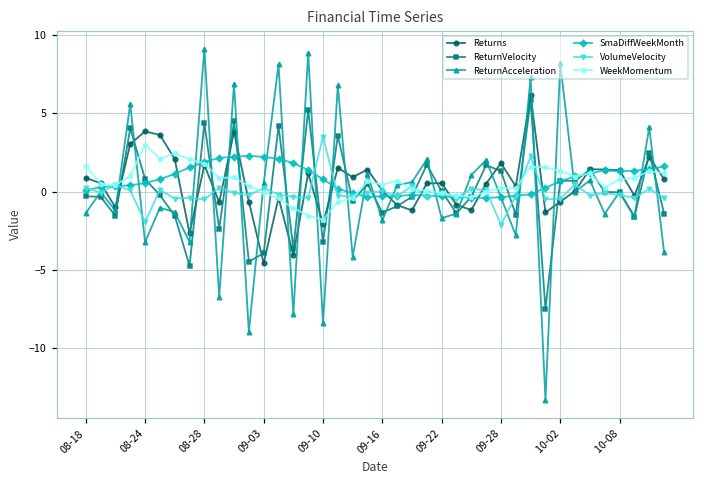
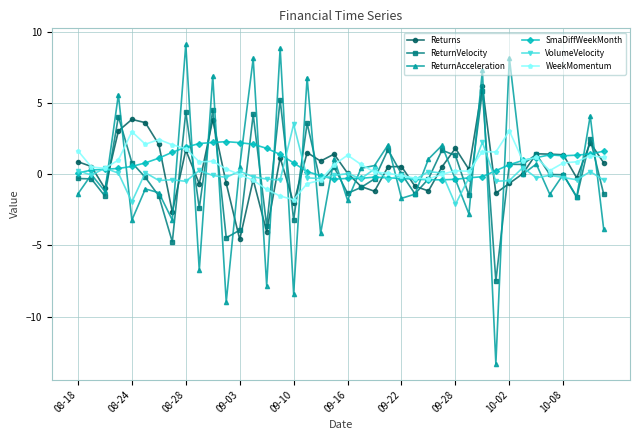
WeekMomentum, 09-16: 0.4 -> 1.3
WeekMomentum, 10-02: 1.3 -> 3.0
